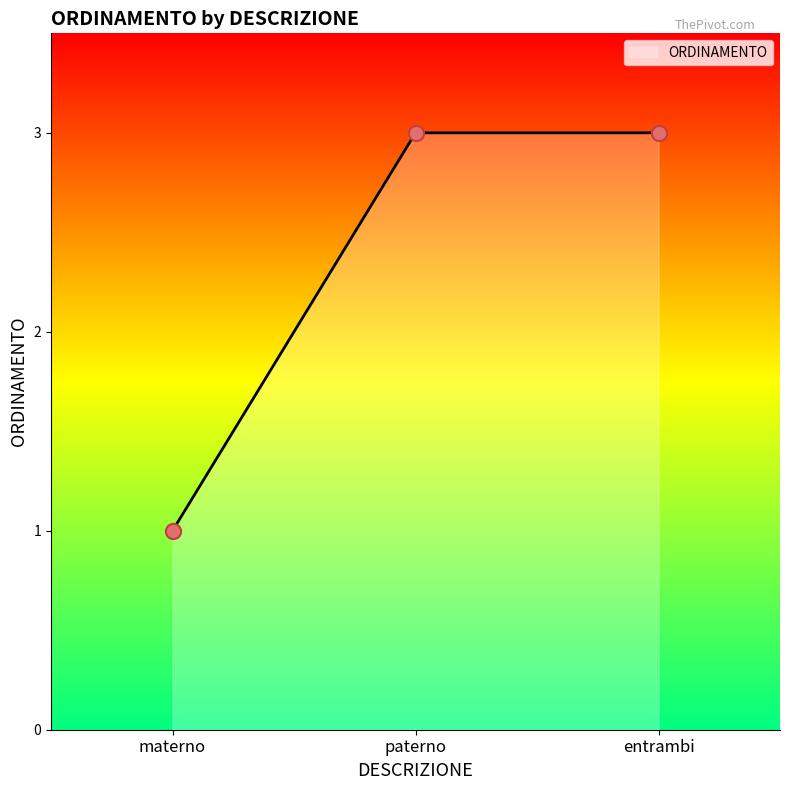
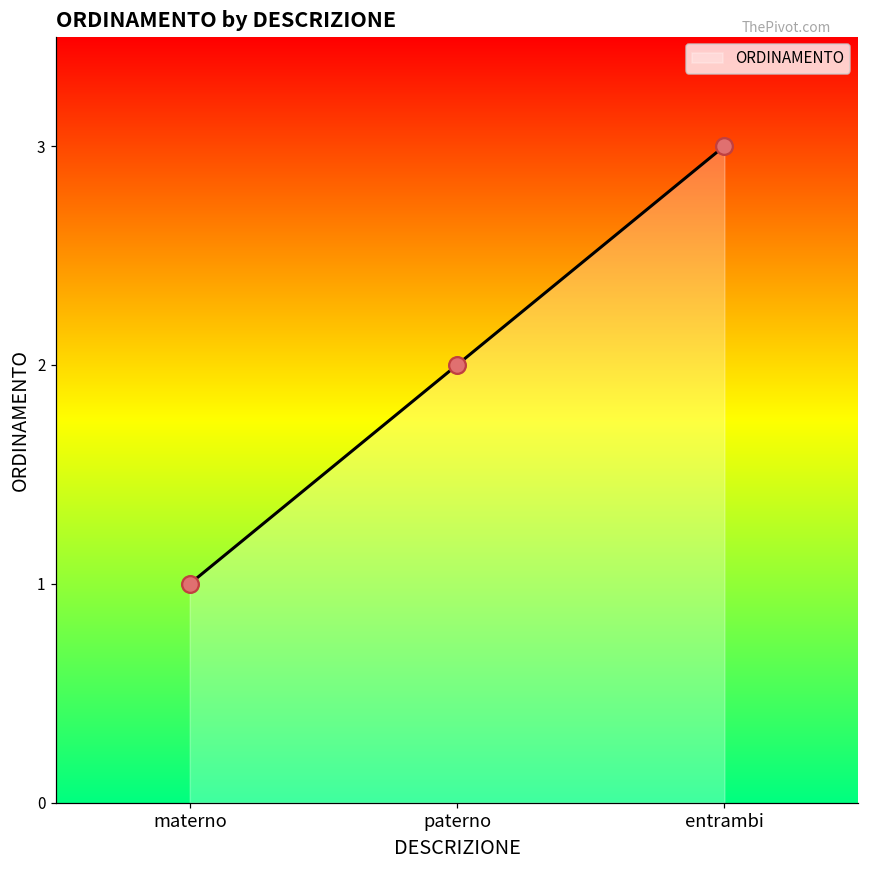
paterno: 3 -> 2
